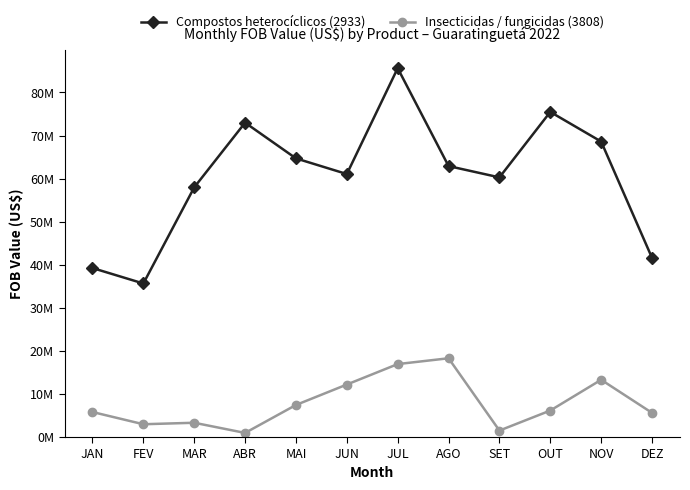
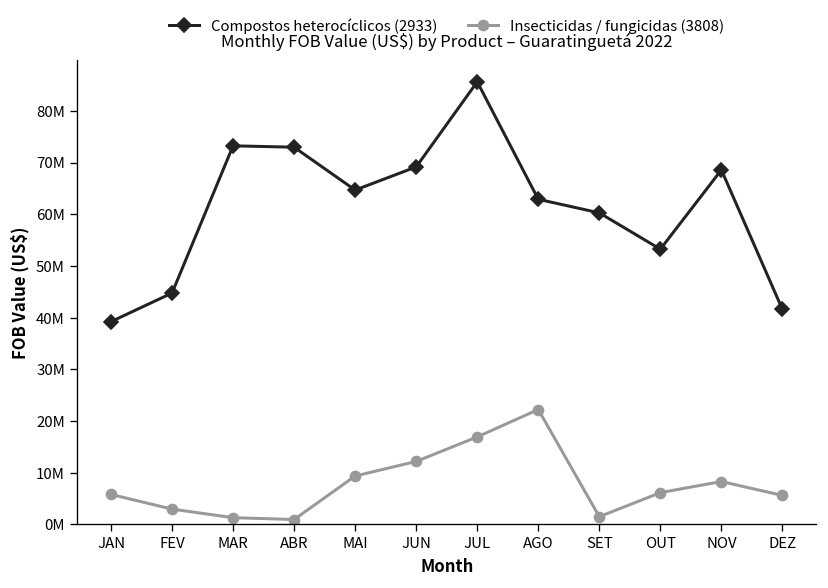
Compostos heterocíclicos (2933), FEV: 36000000 -> 45000000
Compostos heterocíclicos (2933), MAR: 58000000 -> 73000000
Insecticidas / fungicidas (3808), MAR: 3000000 -> 1000000
Insecticidas / fungicidas (3808), MAI: 7000000 -> 9000000
Compostos heterocíclicos (2933), JUN: 61000000 -> 69000000
Insecticidas / fungicidas (3808), AGO: 18000000 -> 22000000
Compostos heterocíclicos (2933), OUT: 75000000 -> 53000000
Insecticidas / fungicidas (3808), NOV: 13000000 -> 8000000
